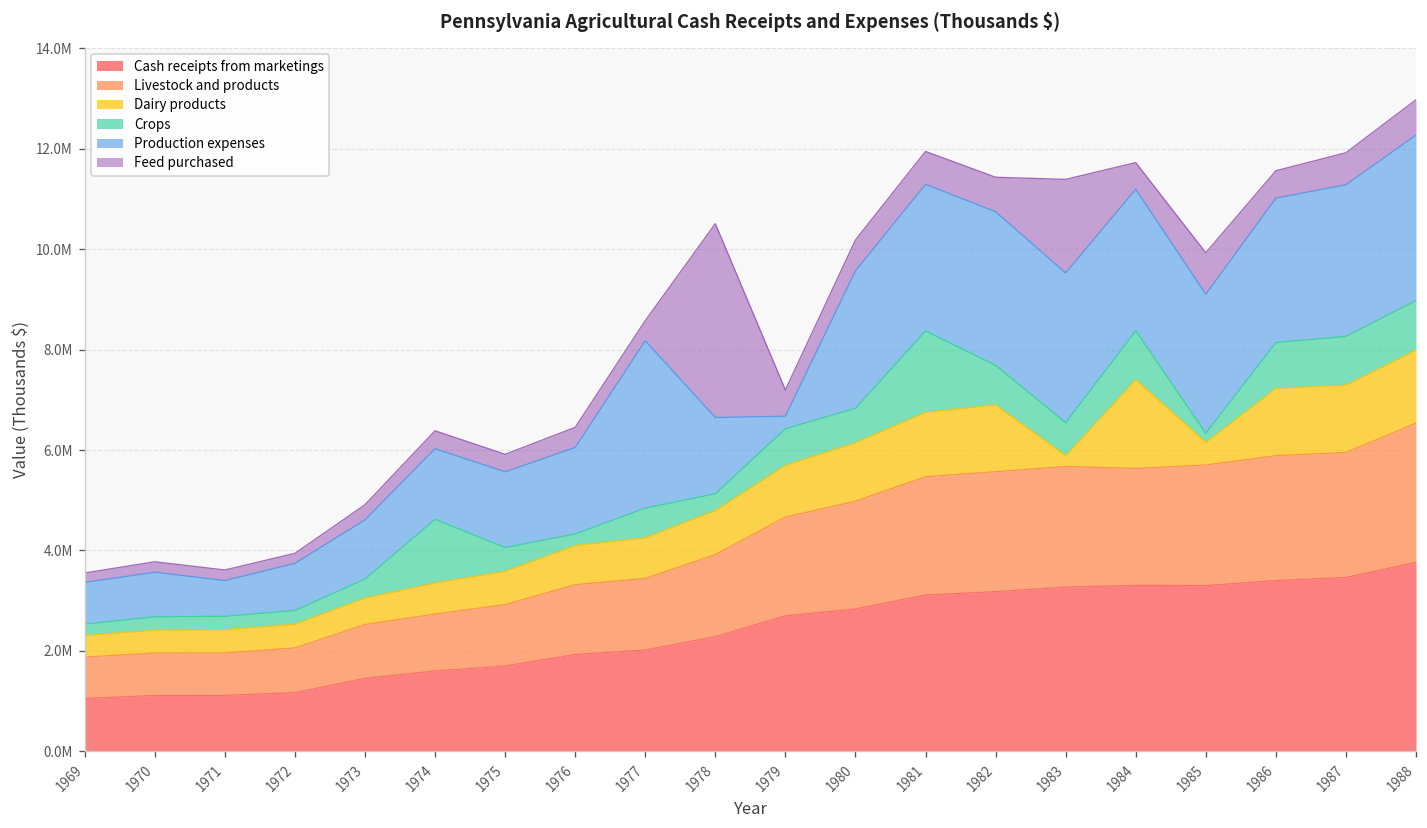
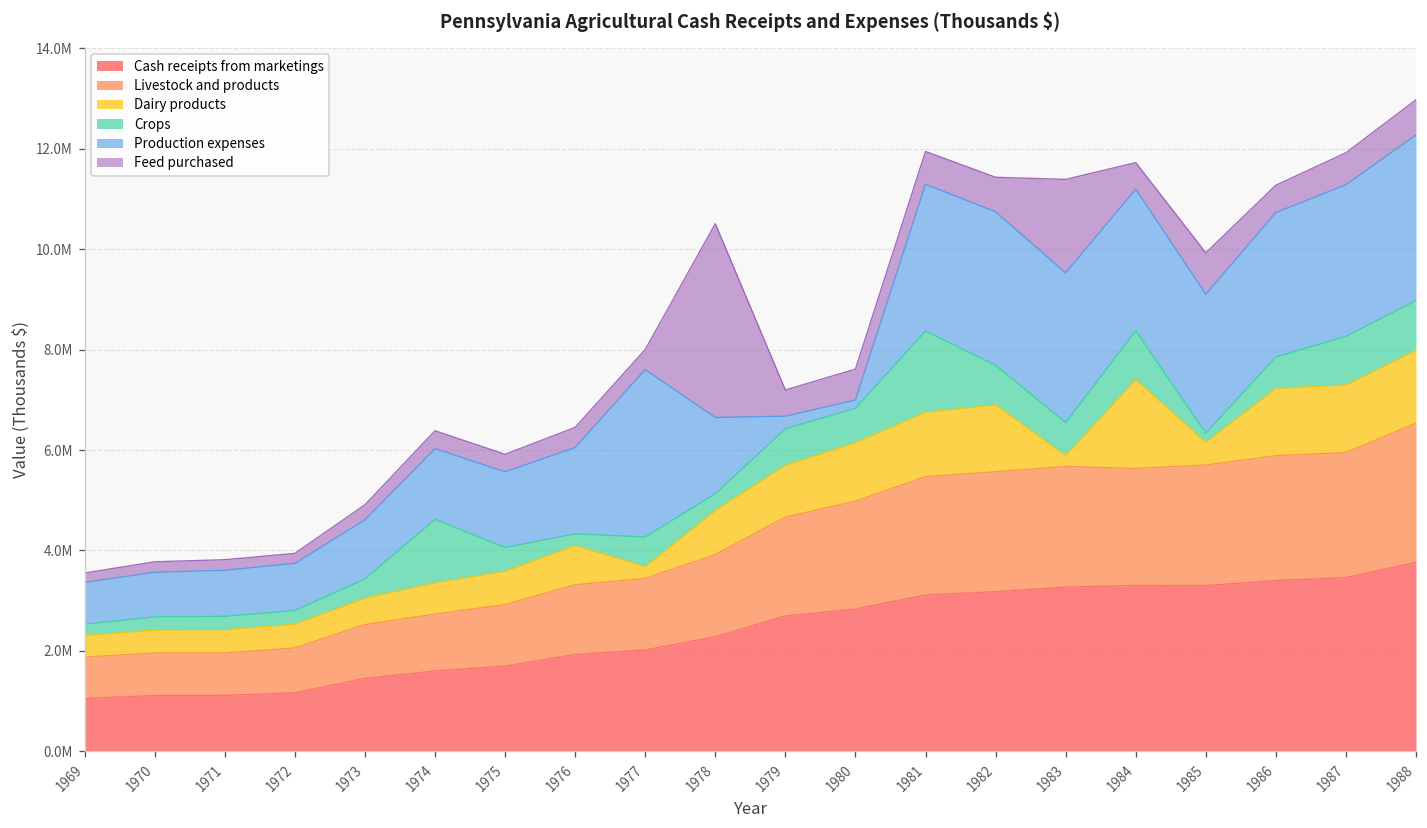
Production expenses, 1971: 700000 -> 900000
Dairy products, 1977: 800000 -> 200000
Production expenses, 1980: 2700000 -> 200000
Crops, 1986: 900000 -> 600000
